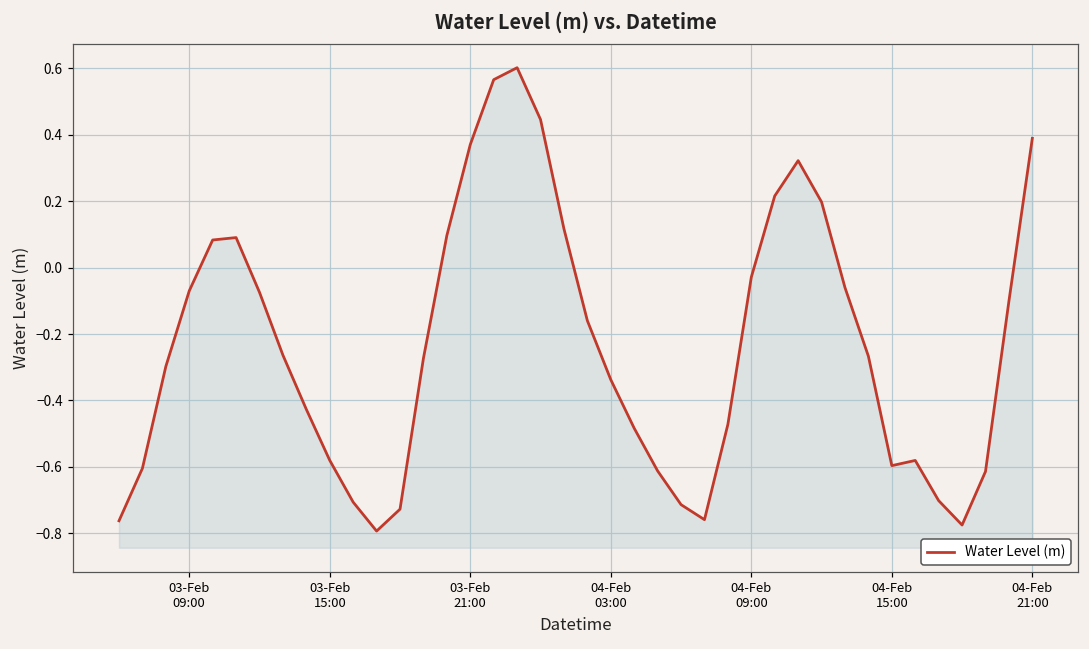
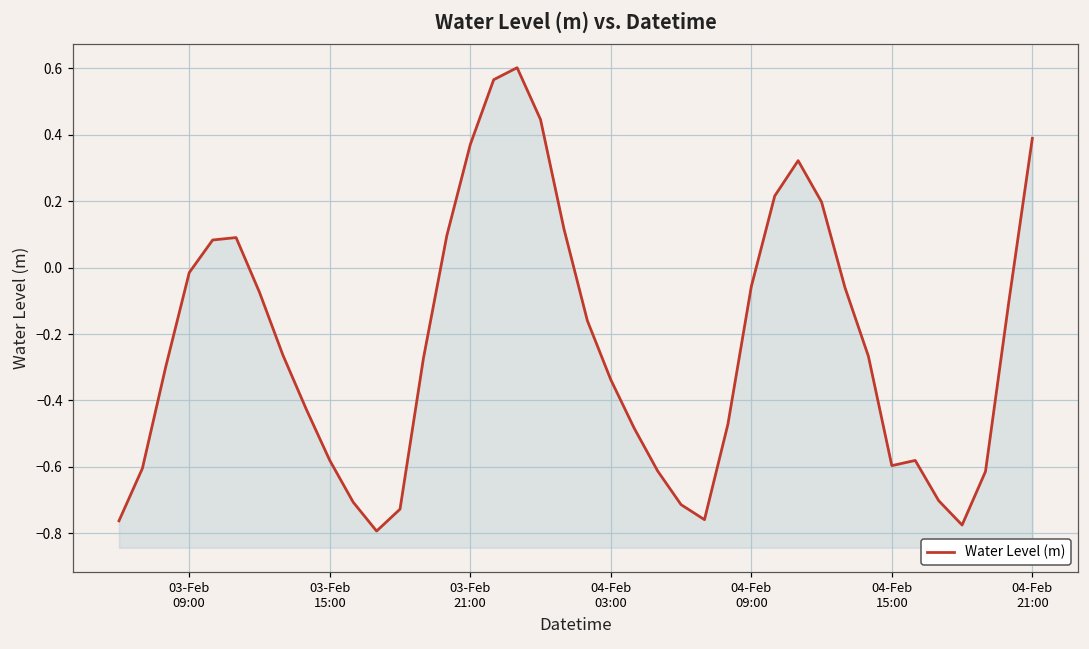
03-Feb 09:00: -0.07 -> -0.02
04-Feb 09:00: -0.03 -> -0.06
